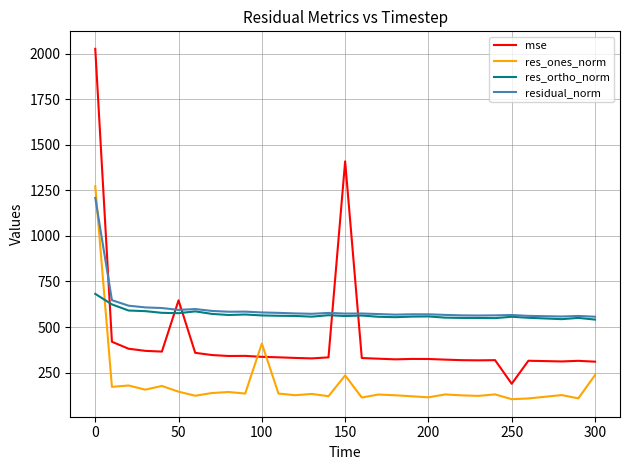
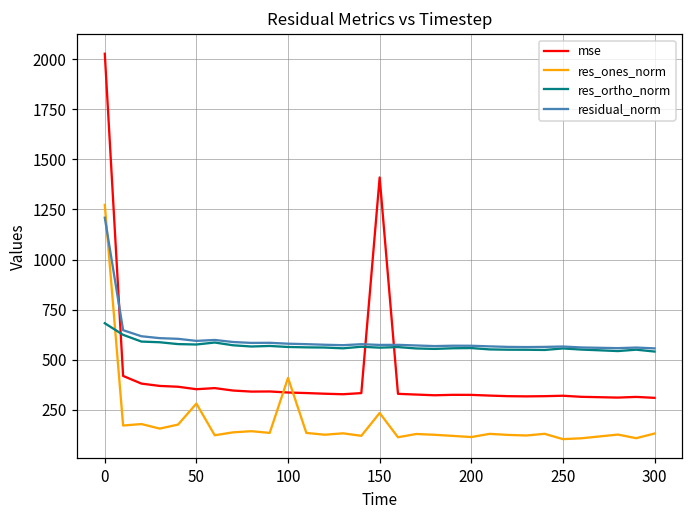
mse, 50: 650 -> 350
res_ones_norm, 50: 150 -> 280
mse, 250: 190 -> 320
res_ones_norm, 300: 240 -> 130
